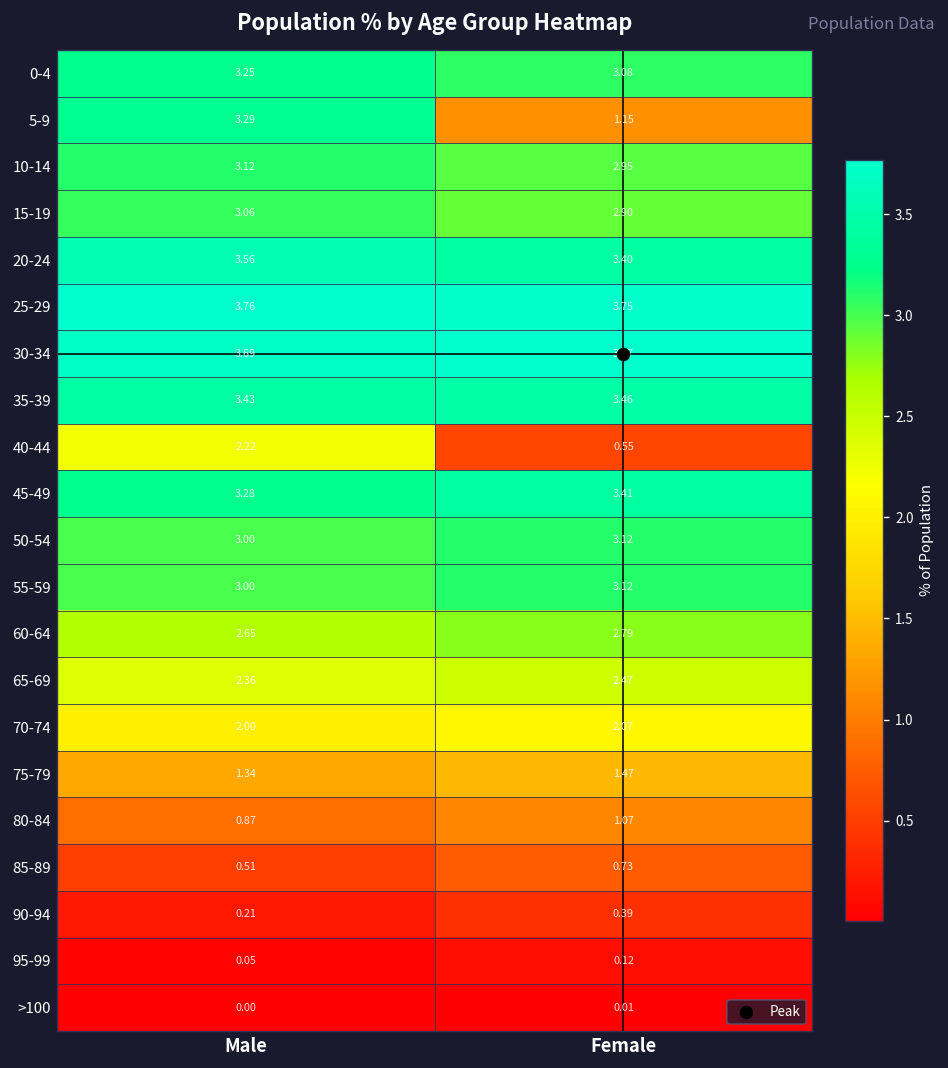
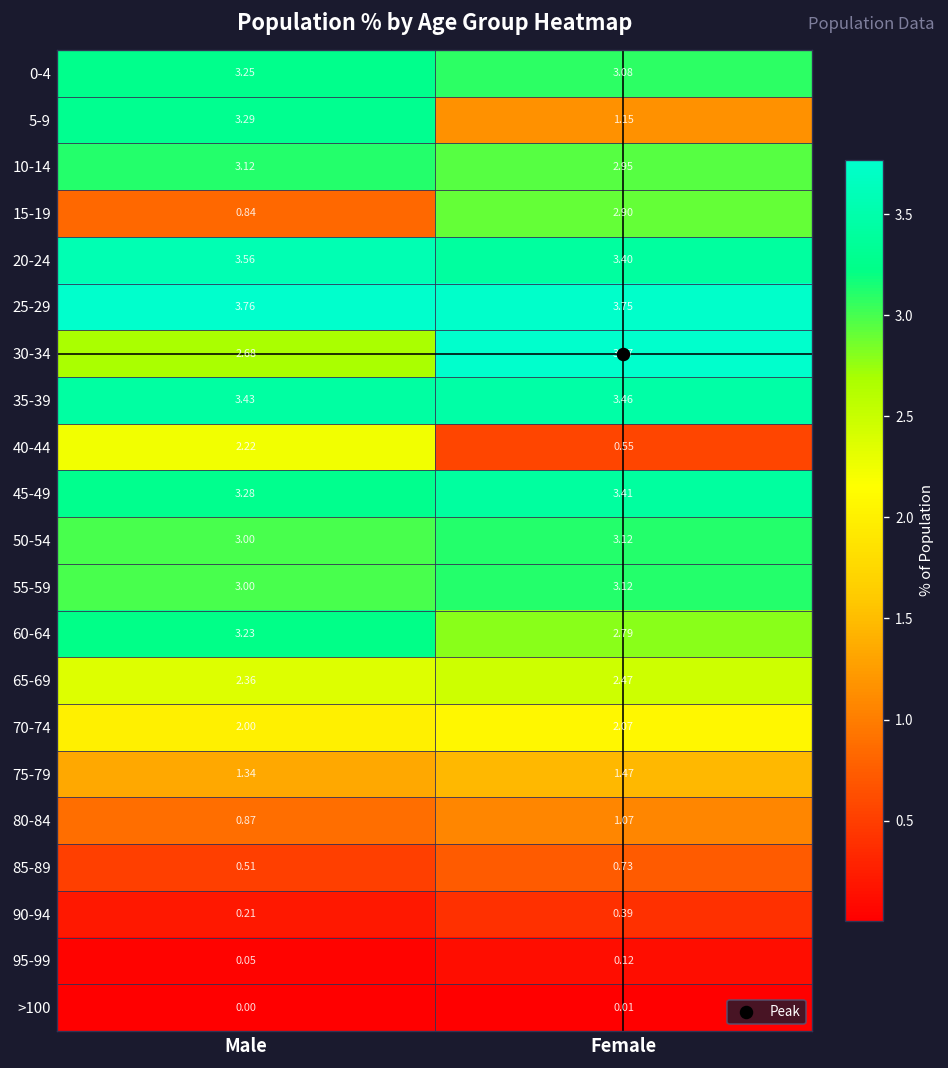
15-19, Male: 3.06 -> 0.84
30-34, Male: 3.69 -> 2.68
60-64, Male: 2.65 -> 3.23
